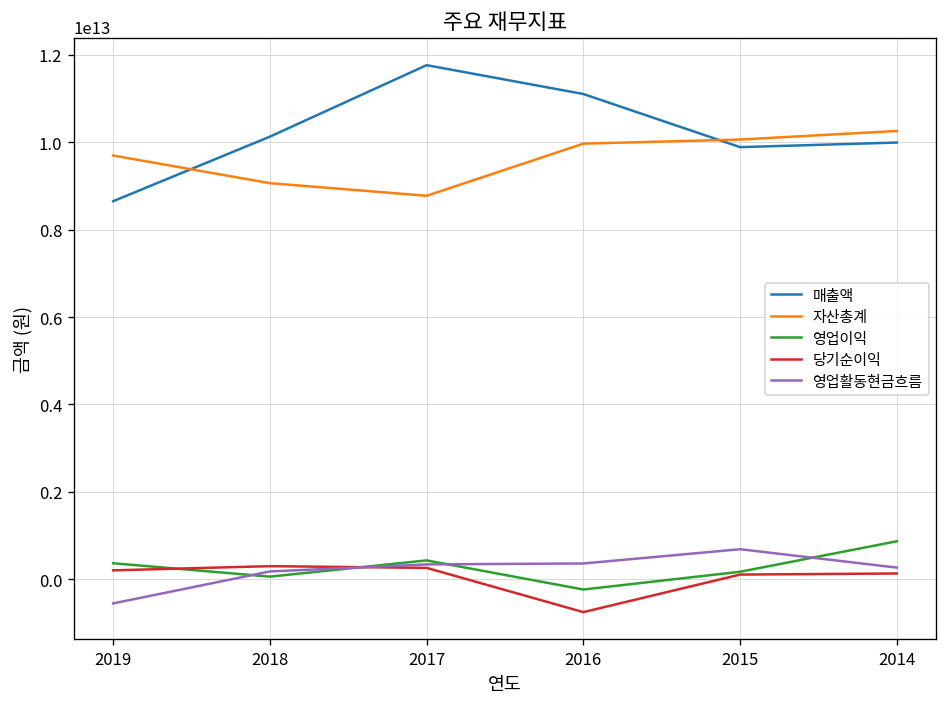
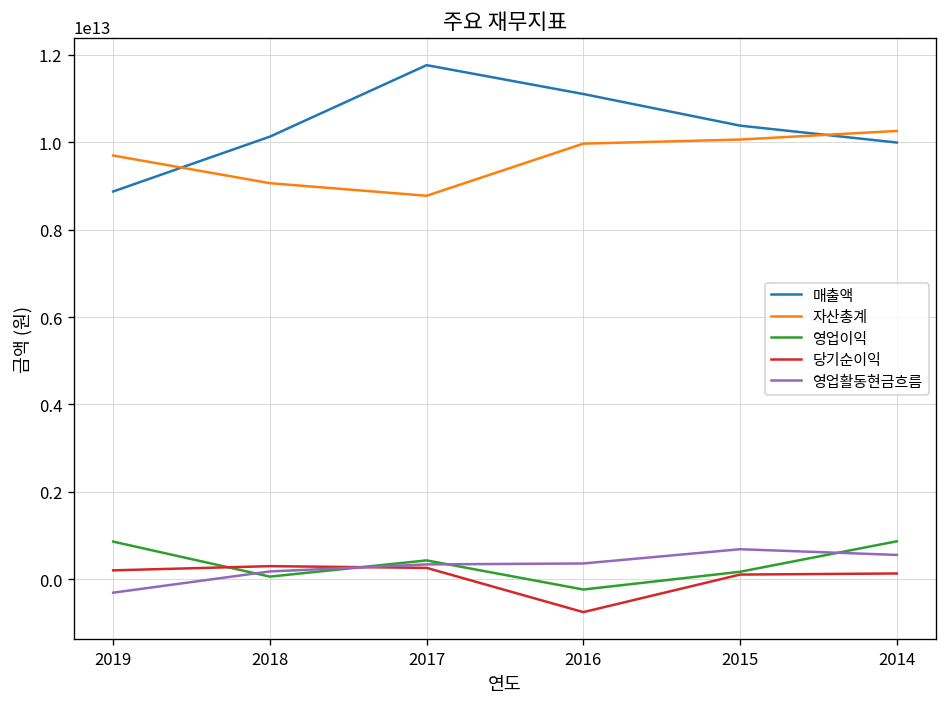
매출액, 2019: 8700000000000 -> 8900000000000
영업이익, 2019: 400000000000 -> 900000000000
영업활동현금흐름, 2019: -600000000000 -> -300000000000
매출액, 2015: 9900000000000 -> 10400000000000
영업활동현금흐름, 2014: 300000000000 -> 600000000000
